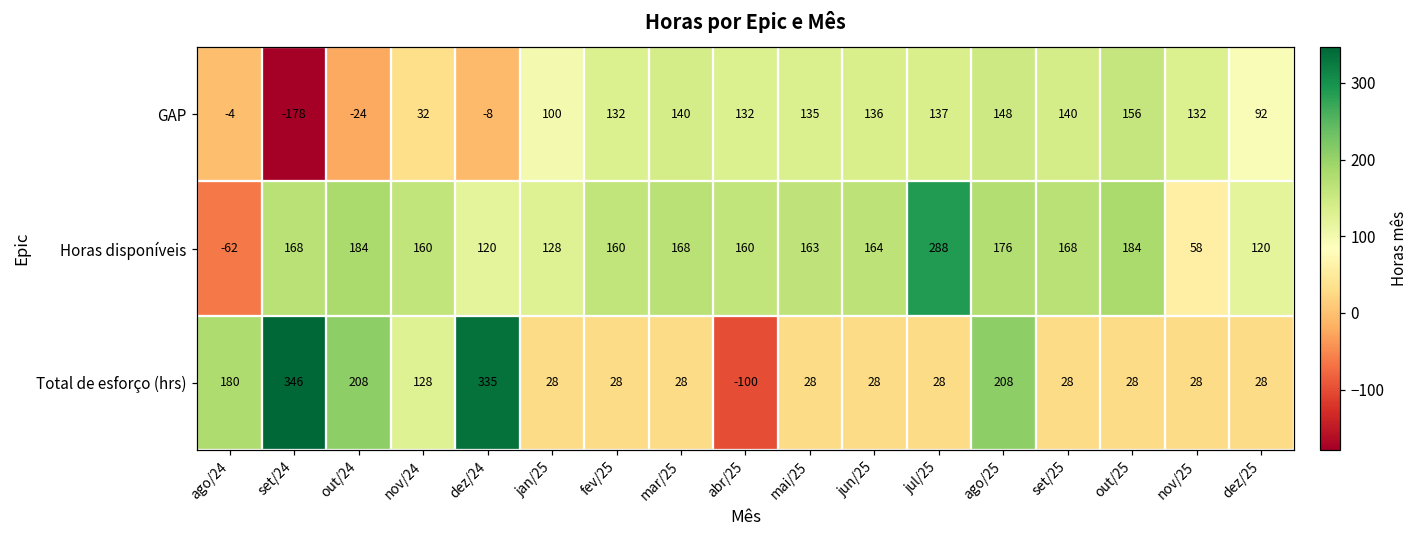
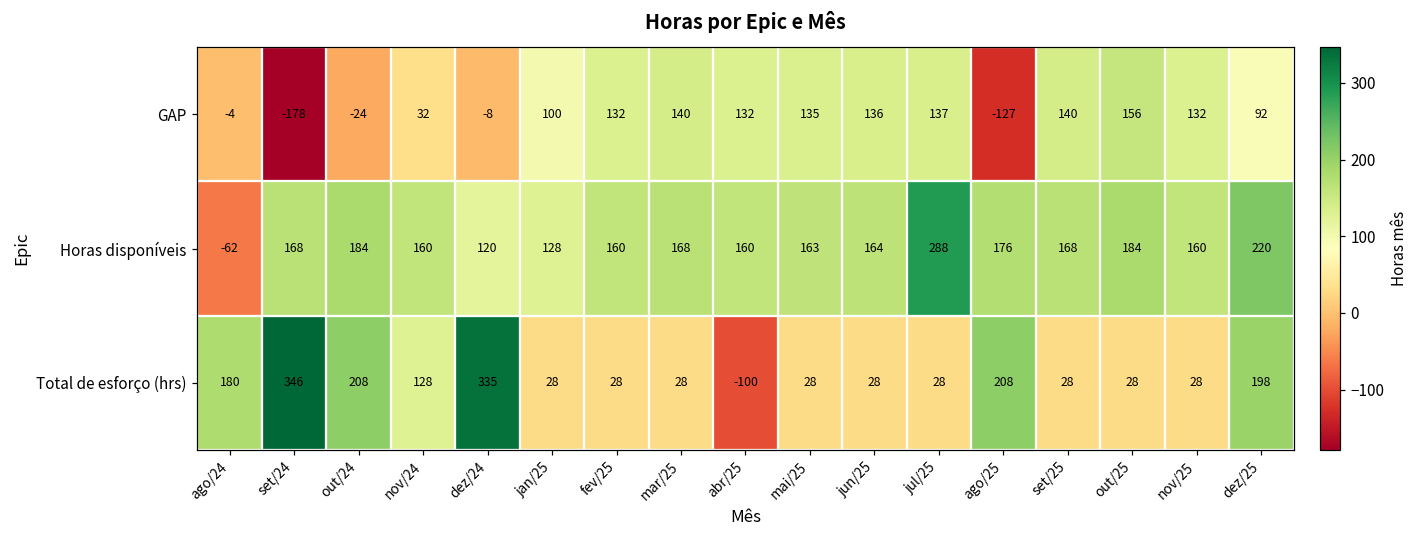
GAP, ago/25: 148 -> -127
Horas disponíveis, nov/25: 58 -> 160
Horas disponíveis, dez/25: 120 -> 220
Total de esforço (hrs), dez/25: 28 -> 198
